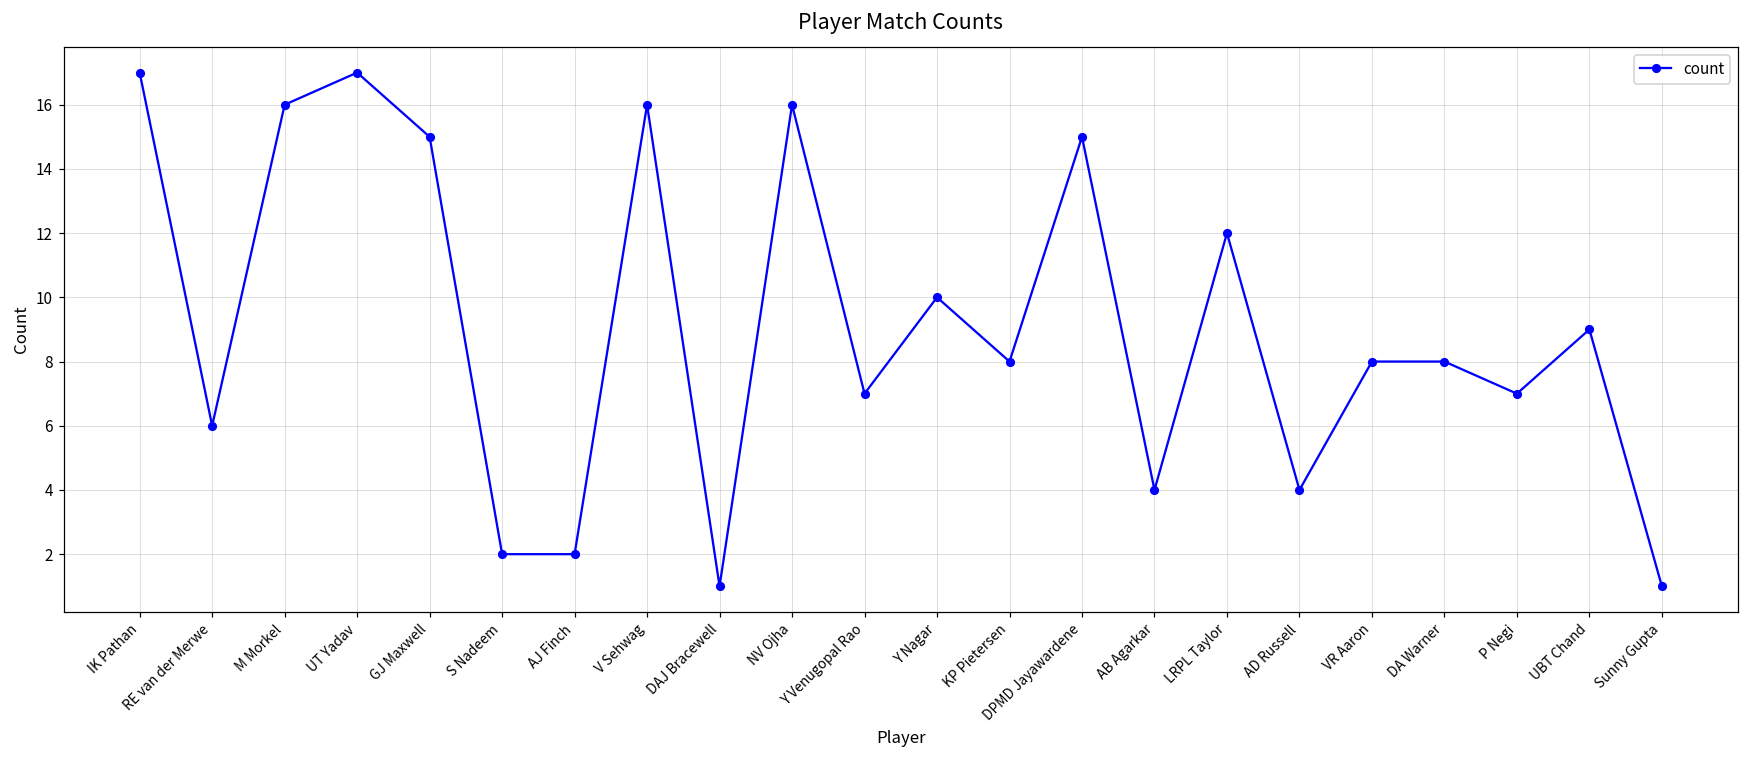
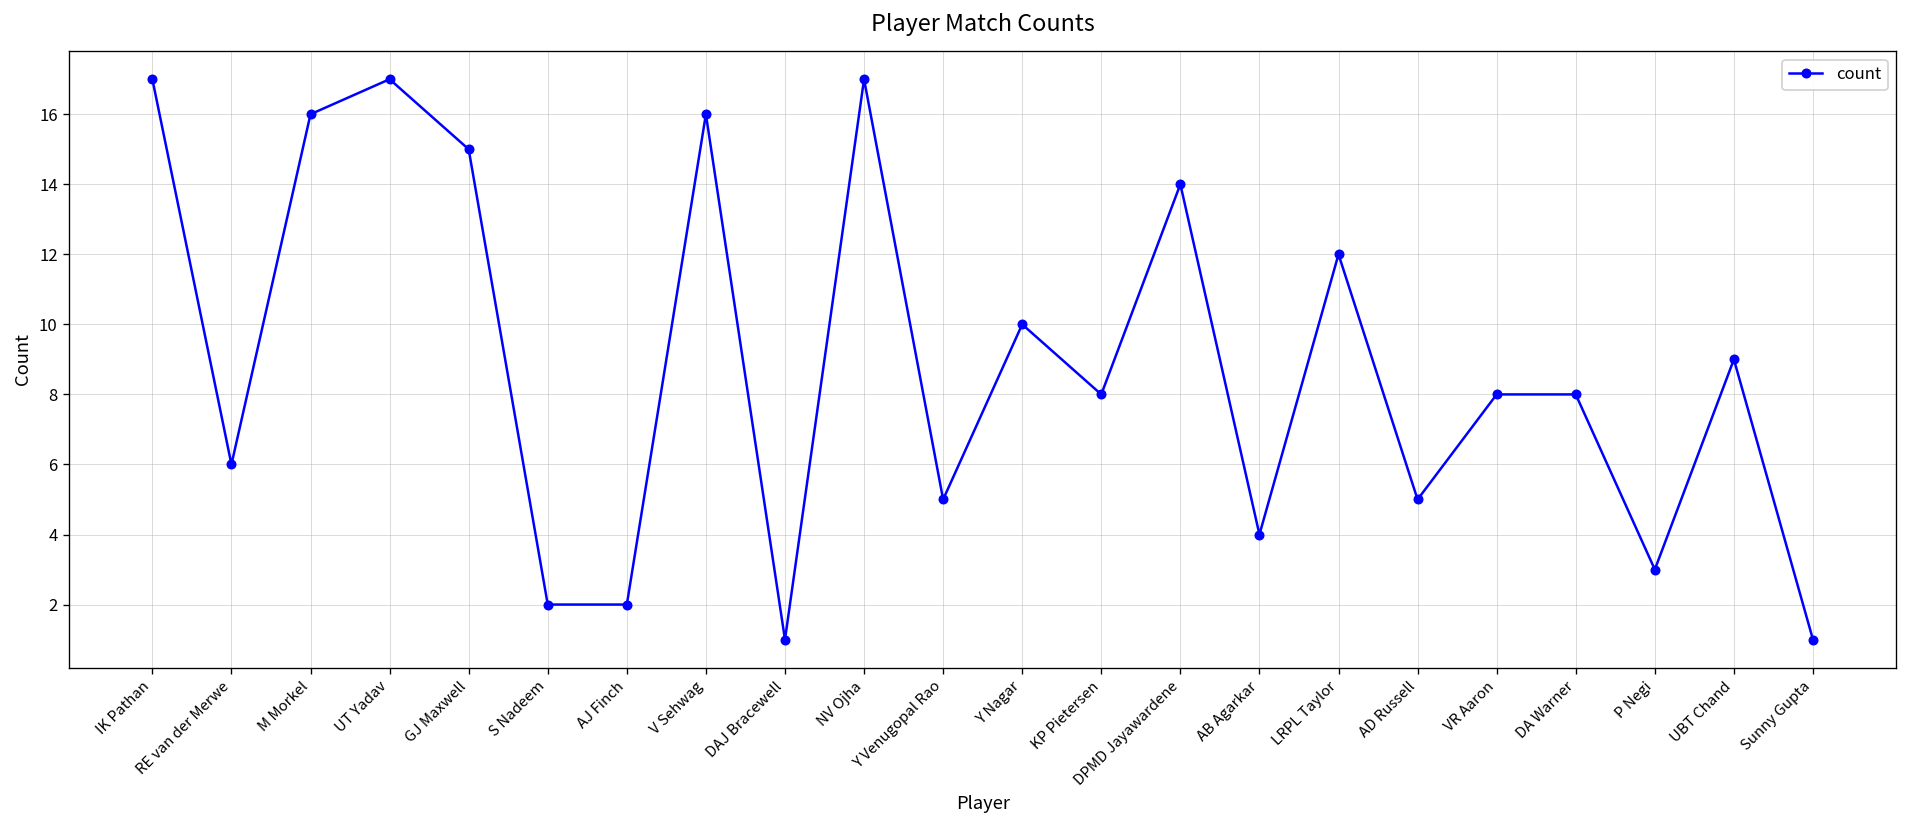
NV Ojha: 16 -> 17
Y Venugopal Rao: 7 -> 5
DPMD Jayawardene: 15 -> 14
AD Russell: 4 -> 5
P Negi: 7 -> 3
